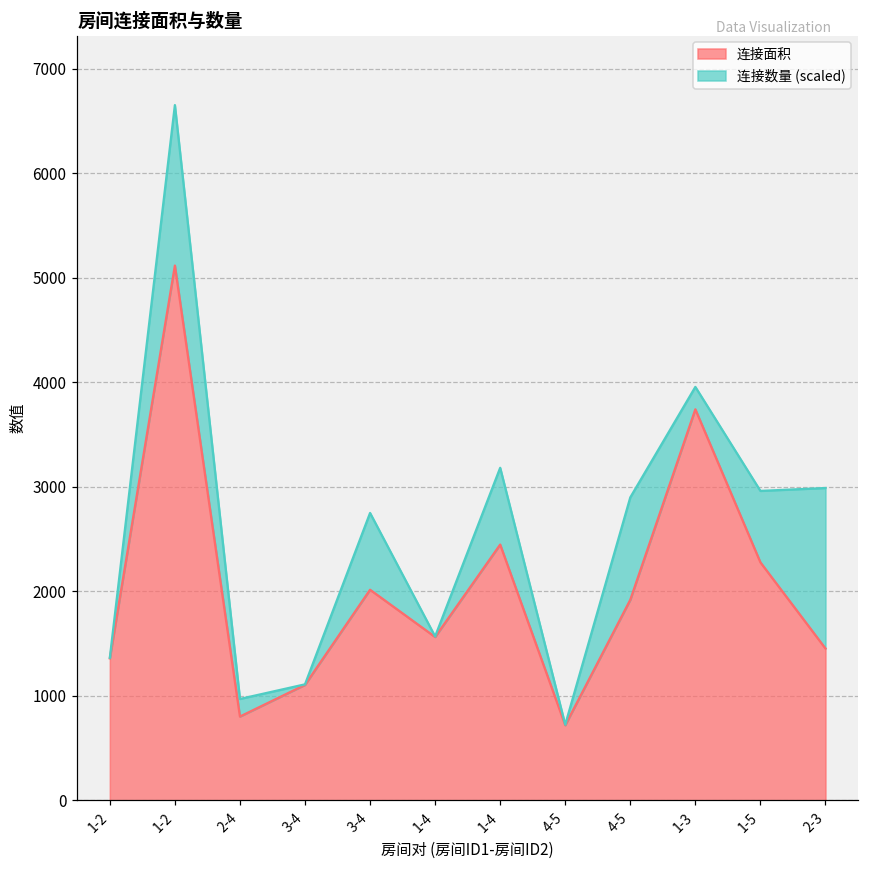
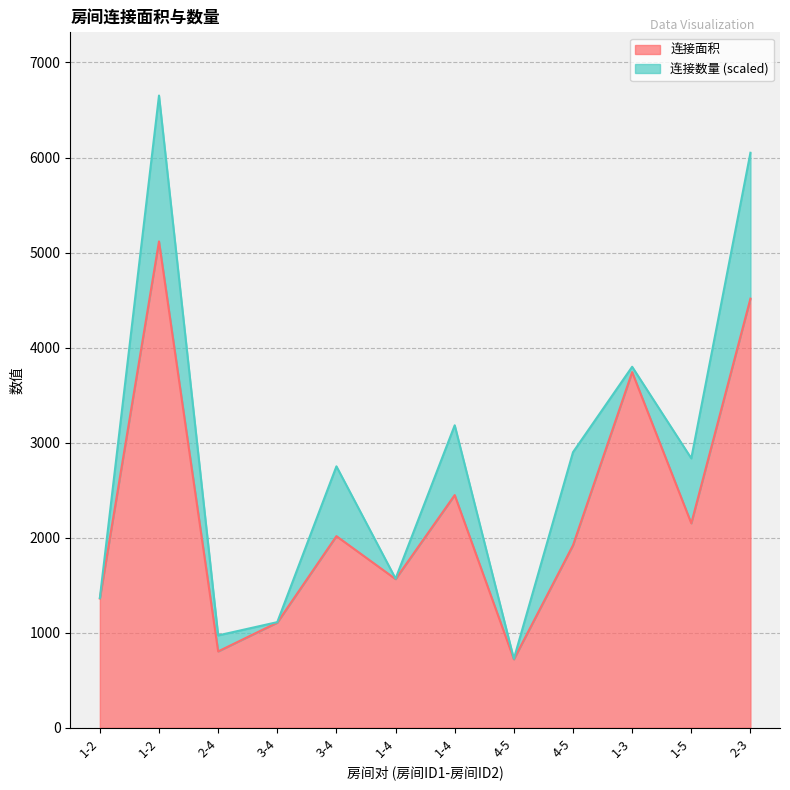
房间连接面积与数量, 连接数量 (scaled), 1-3: 200 -> 100
房间连接面积与数量, 连接面积, 1-5: 2300 -> 2200
房间连接面积与数量, 连接面积, 2-3: 1500 -> 4500
